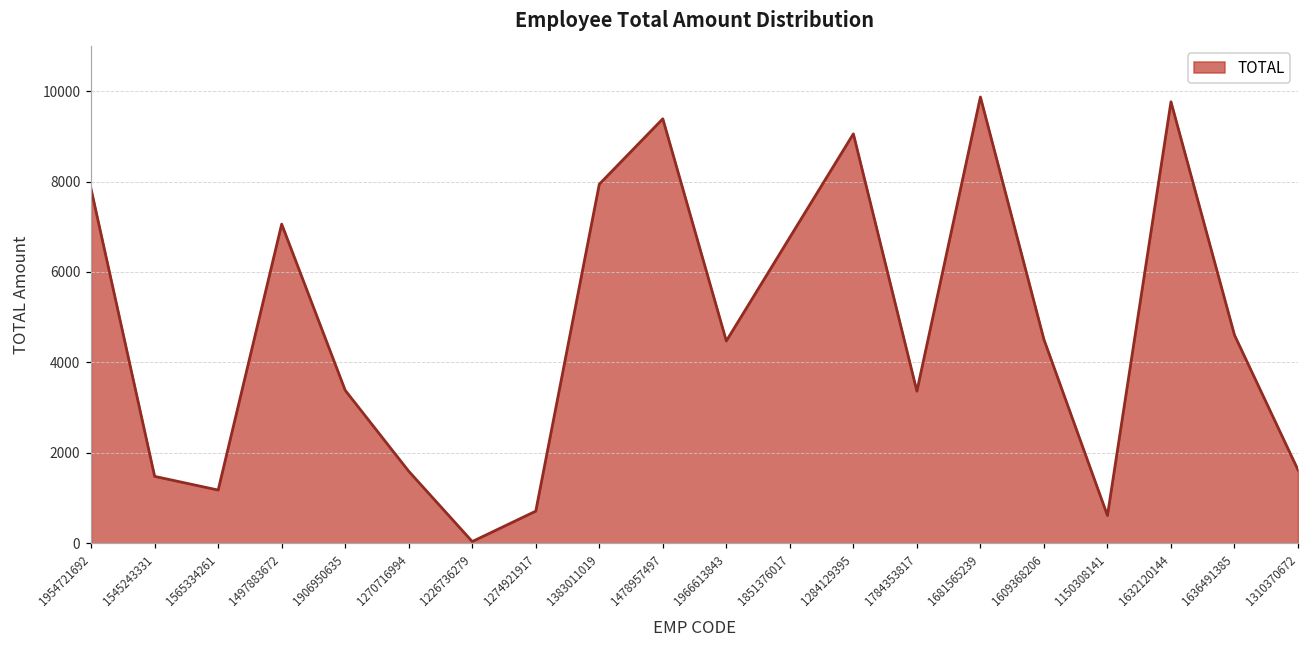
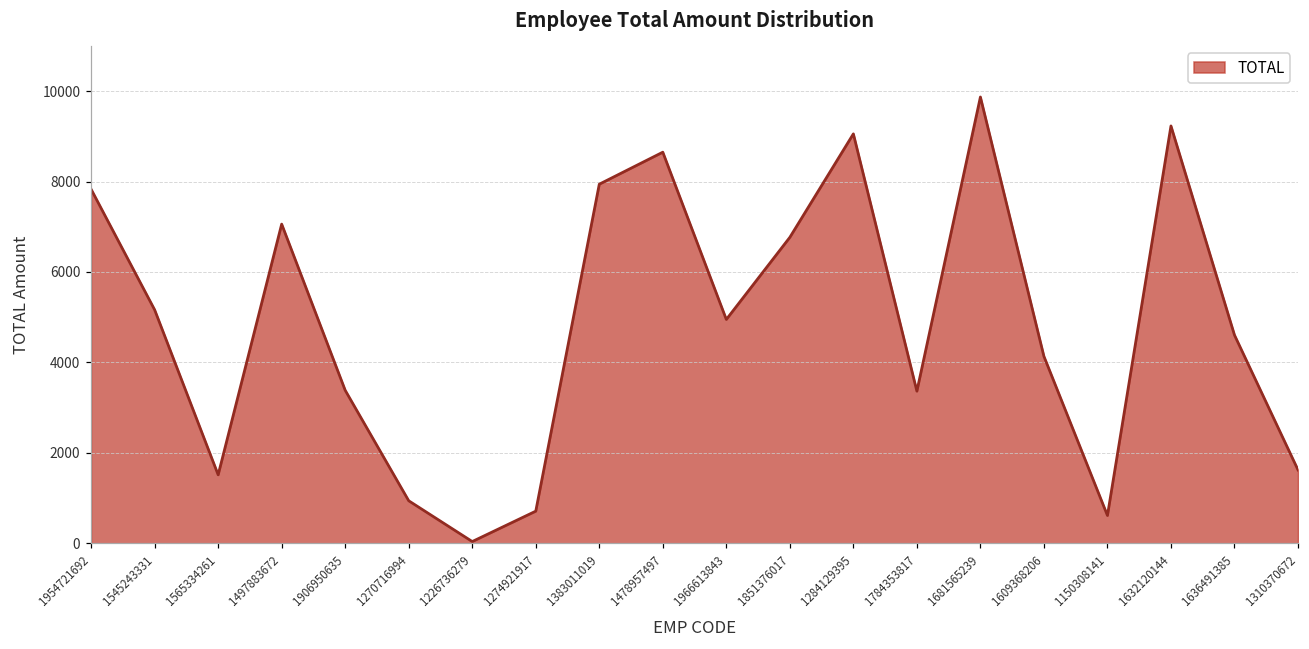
1545243331: 1500 -> 5200
1565334261: 1200 -> 1500
1270716994: 1600 -> 900
1478957497: 9400 -> 8600
1966613843: 4500 -> 5000
1609368206: 4500 -> 4100
1632120144: 9800 -> 9200
